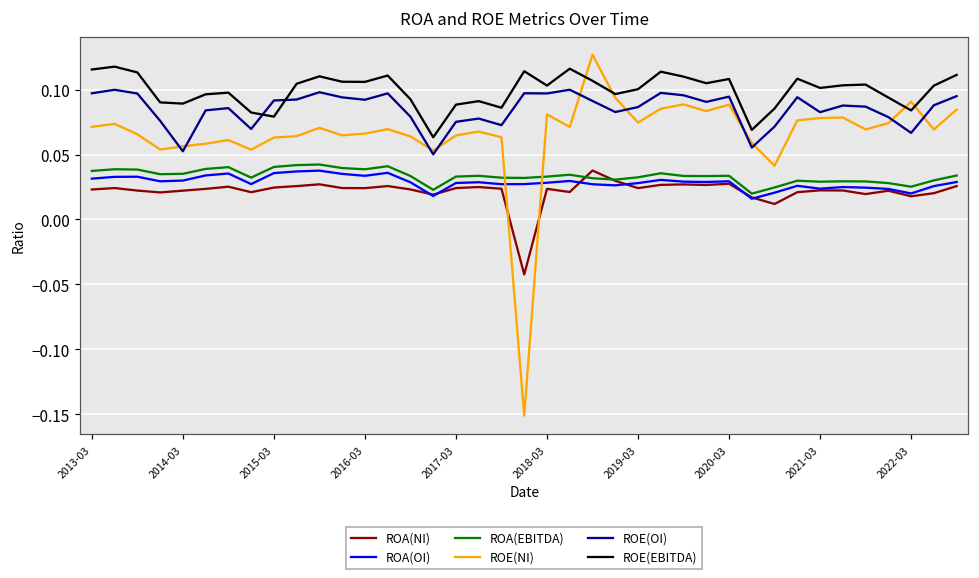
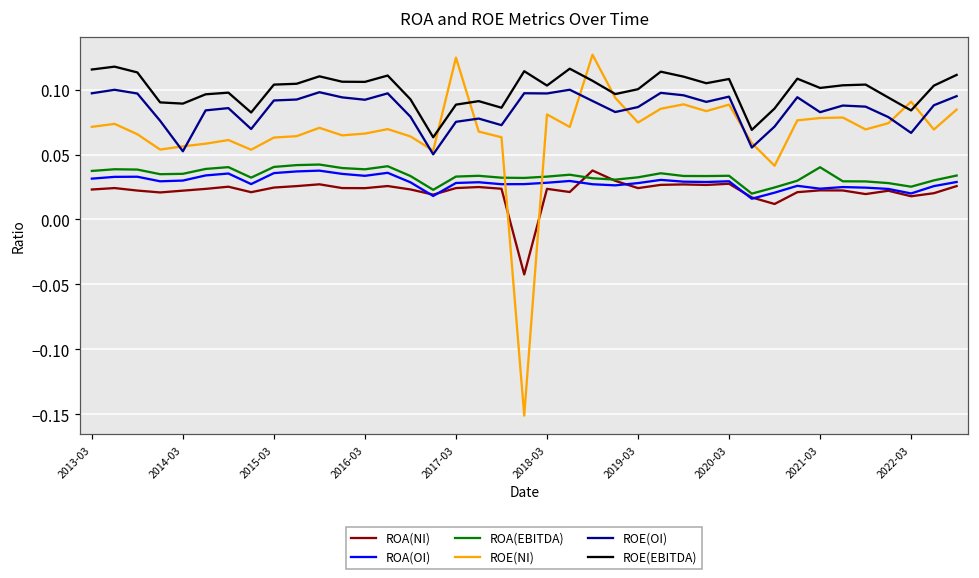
ROE(EBITDA), 2015-03: 0.079 -> 0.104
ROE(NI), 2017-03: 0.065 -> 0.125
ROA(EBITDA), 2021-03: 0.029 -> 0.040
